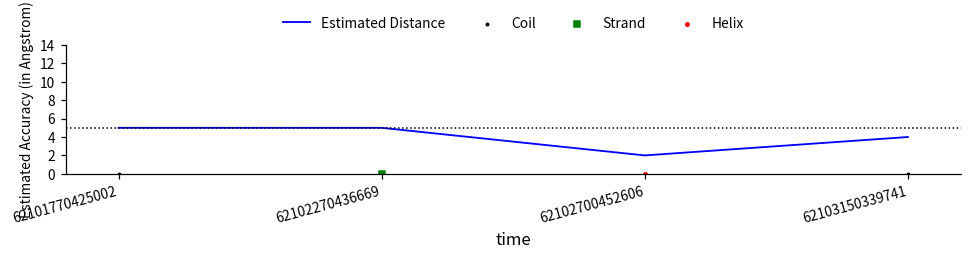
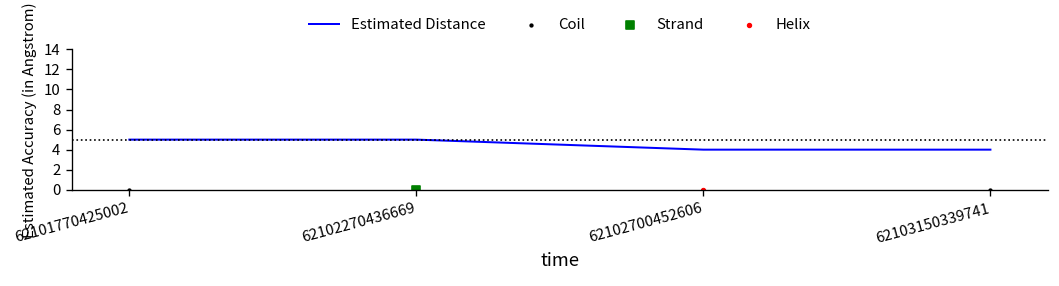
Estimated Distance, 62102700452606: 2 -> 4
